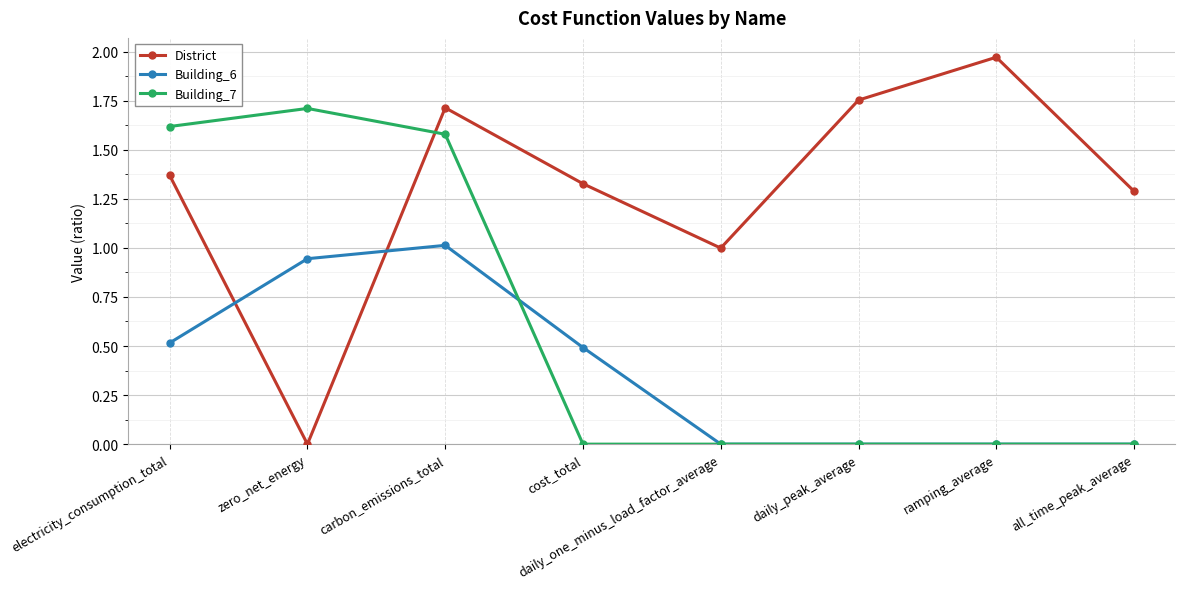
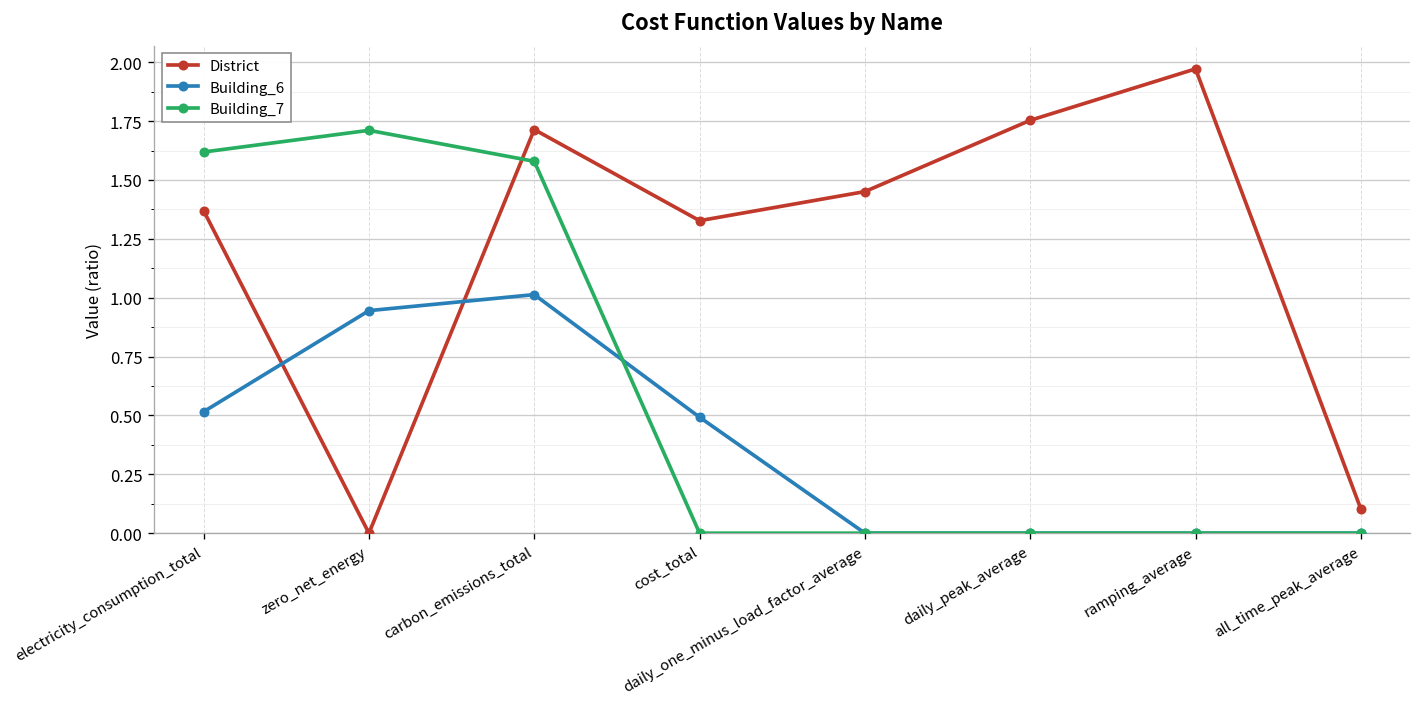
District, daily_one_minus_load_factor_average: 1.00 -> 1.45
District, all_time_peak_average: 1.29 -> 0.10
